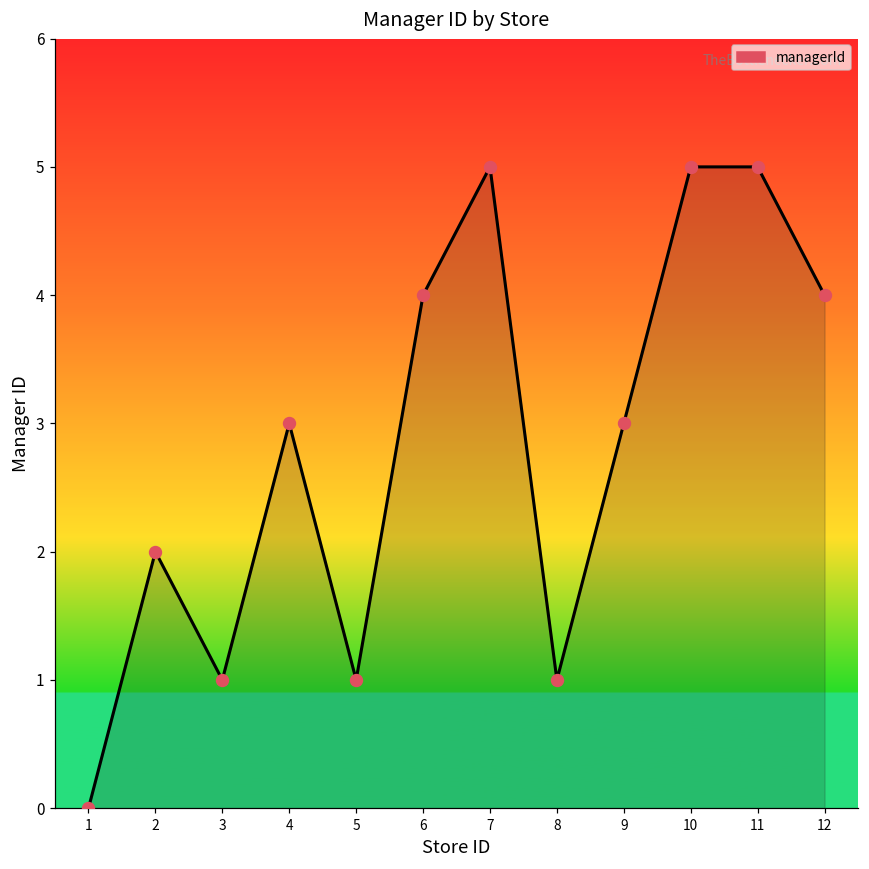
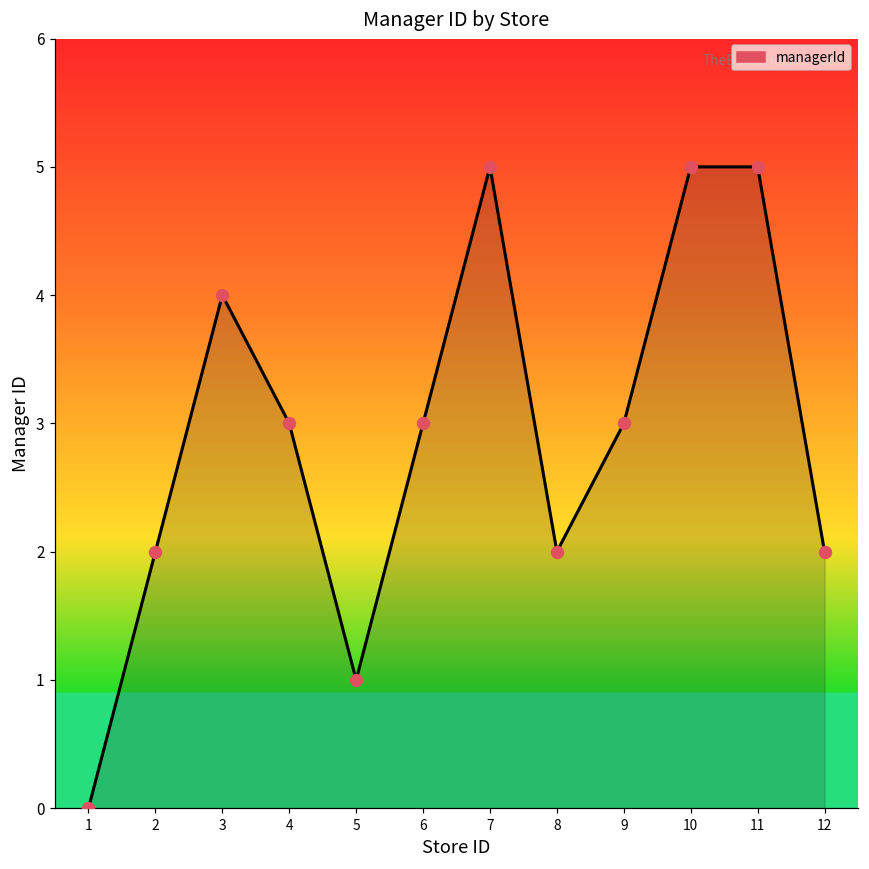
3: 1 -> 4
6: 4 -> 3
8: 1 -> 2
12: 4 -> 2
